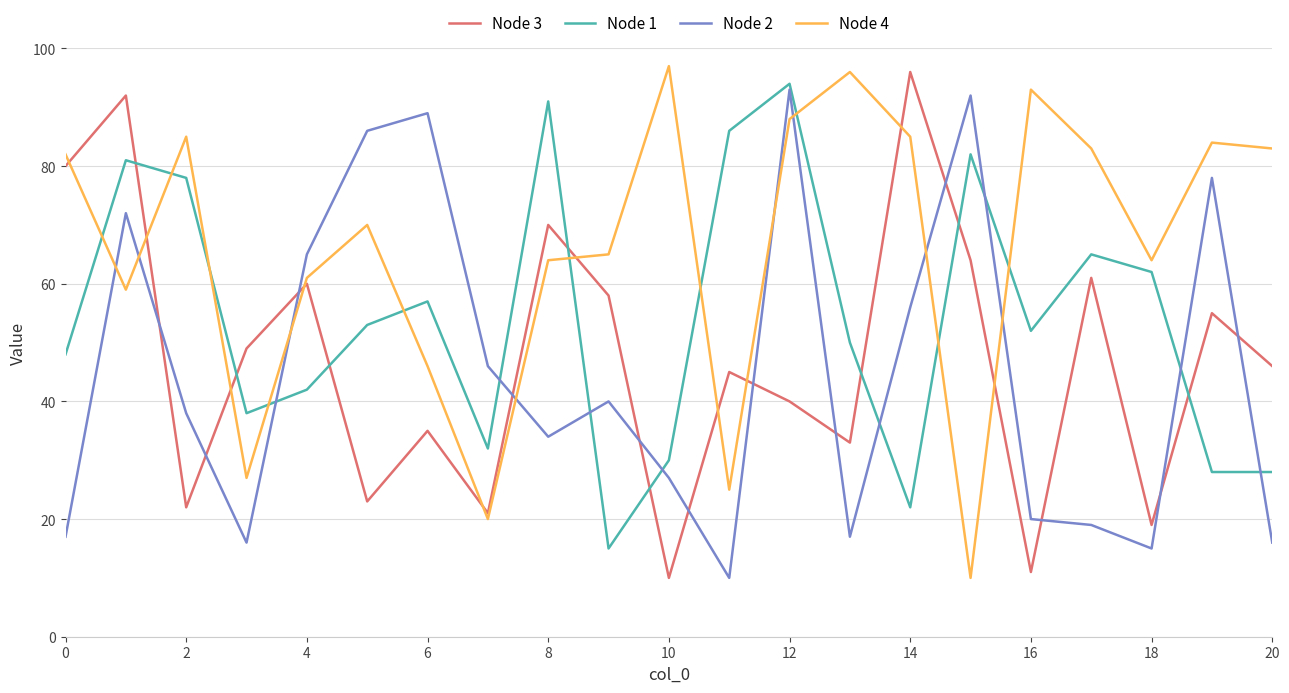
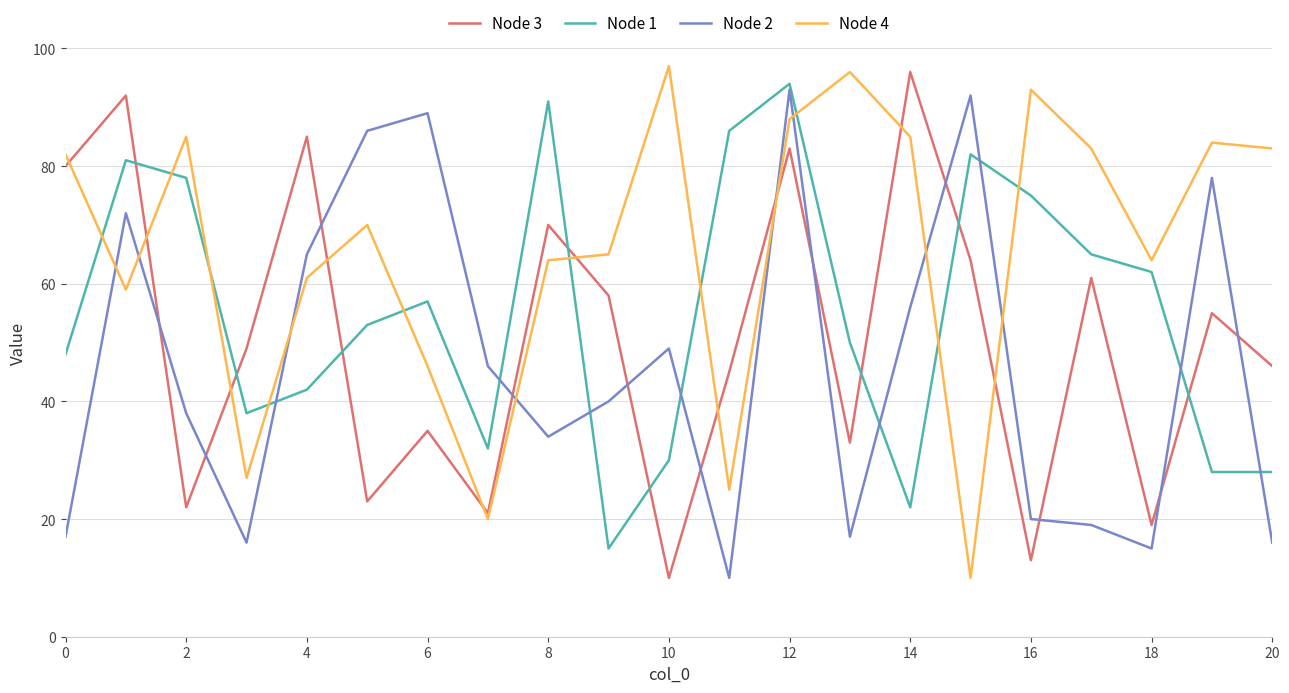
Node 3, 4: 60 -> 85
Node 2, 10: 27 -> 49
Node 3, 12: 40 -> 83
Node 3, 16: 11 -> 13
Node 1, 16: 52 -> 75
